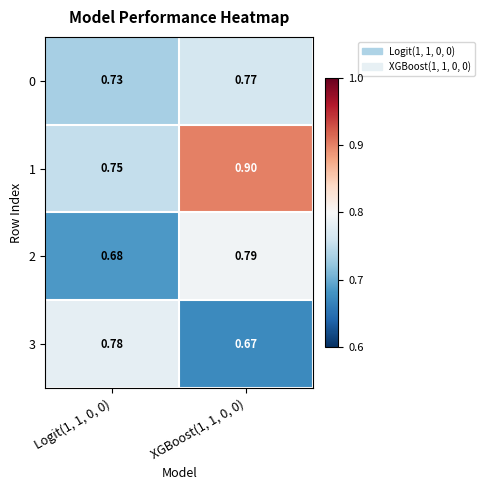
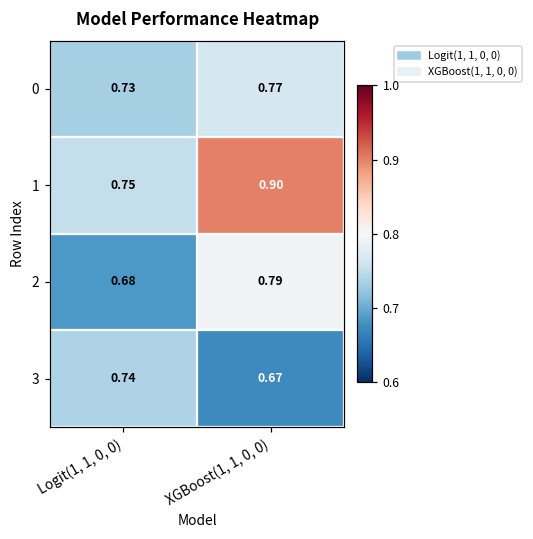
3, Logit(1, 1, 0, 0): 0.78 -> 0.74
